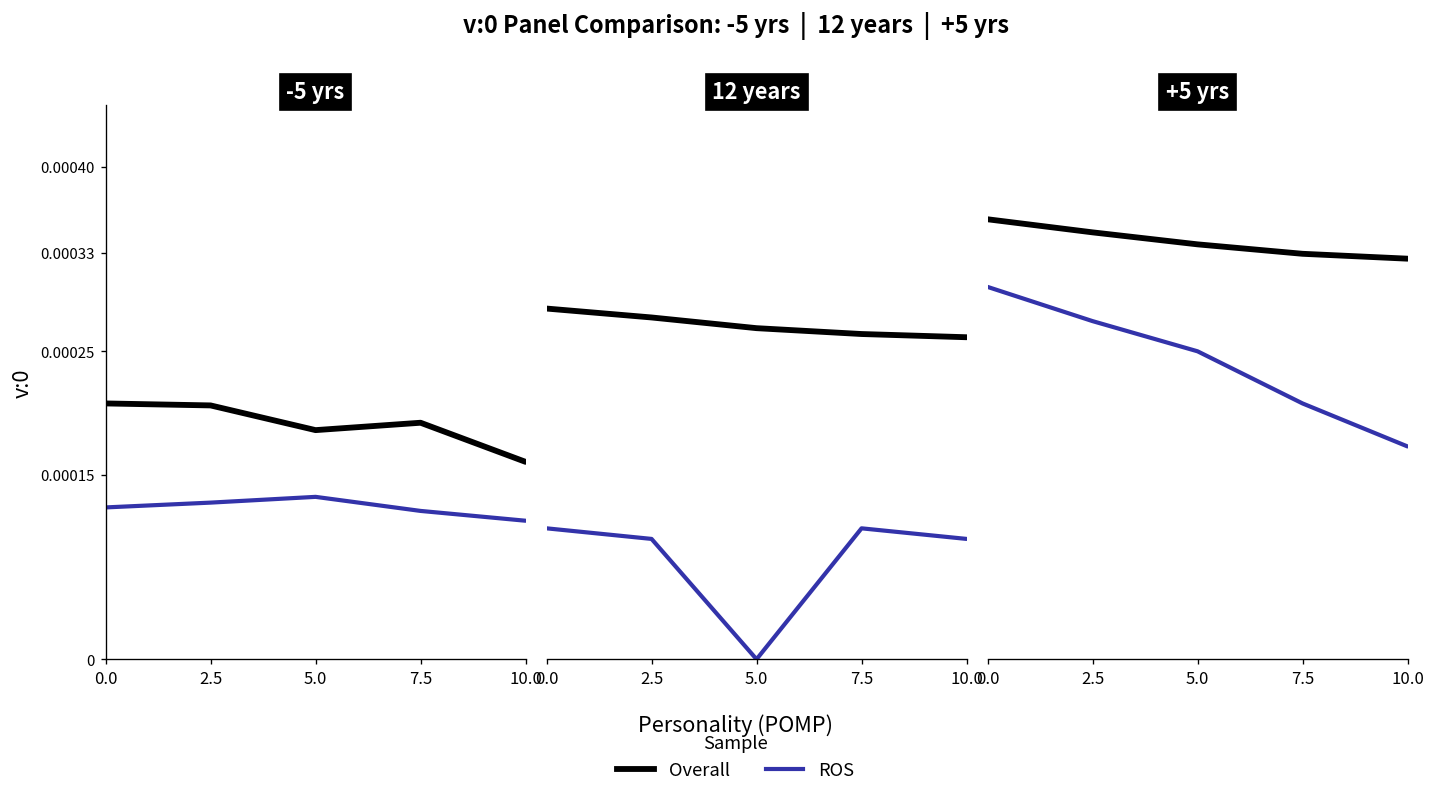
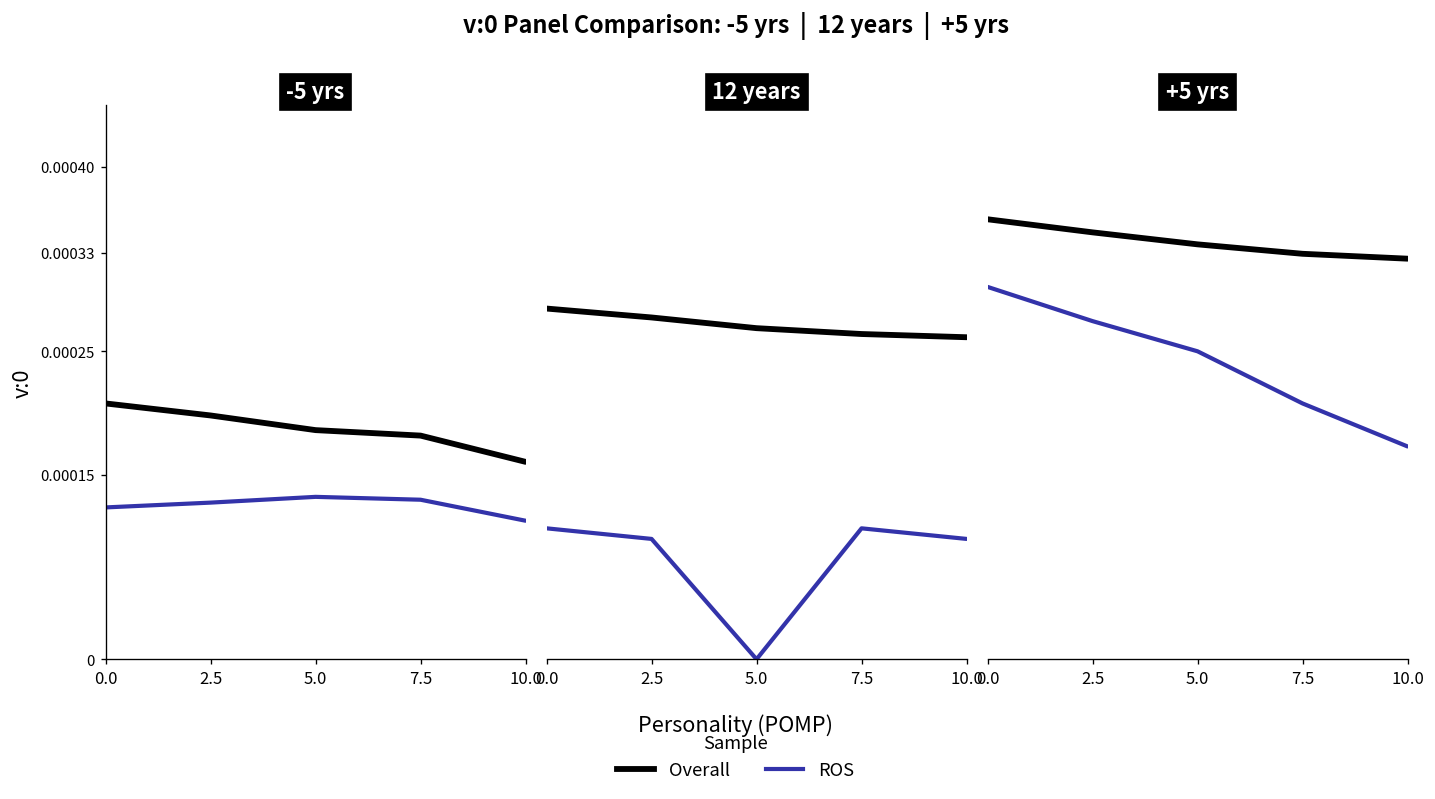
-5 yrs, Overall, 2.5: 0.000206 -> 0.000198
-5 yrs, Overall, 7.5: 0.000192 -> 0.000182
-5 yrs, ROS, 7.5: 0.000120 -> 0.000130
